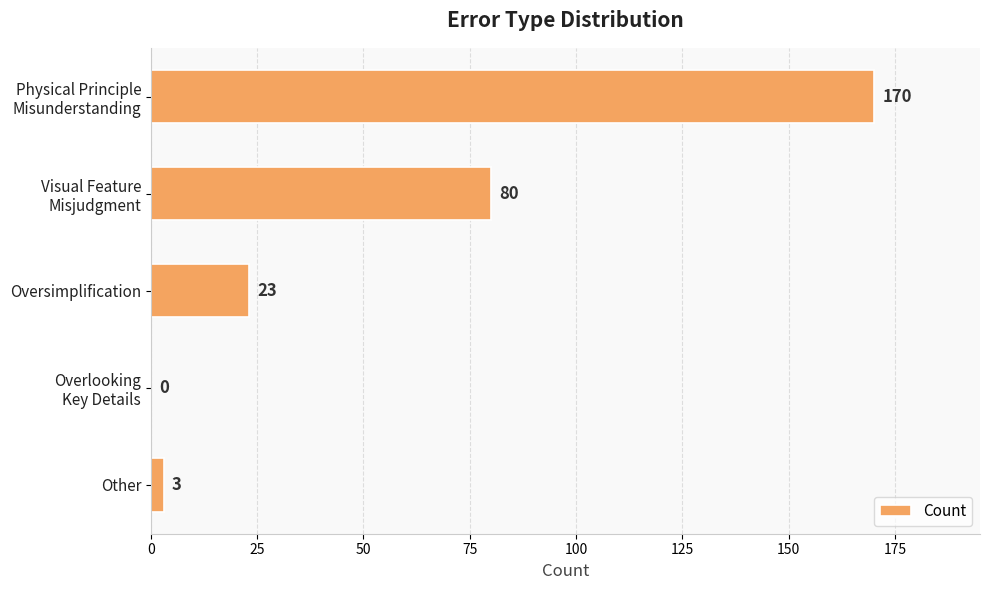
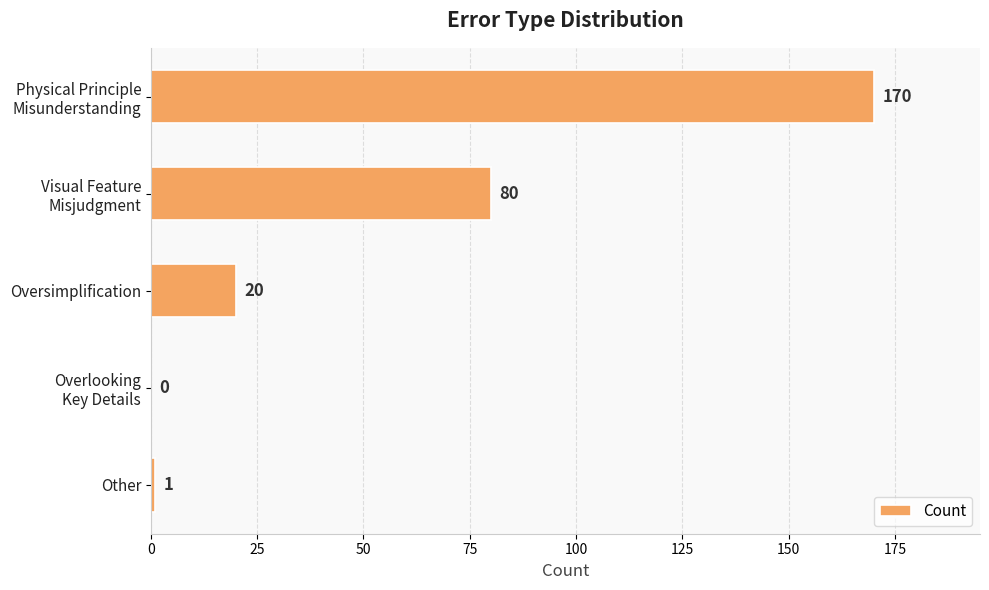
Oversimplification: 23 -> 20
Other: 3 -> 1
